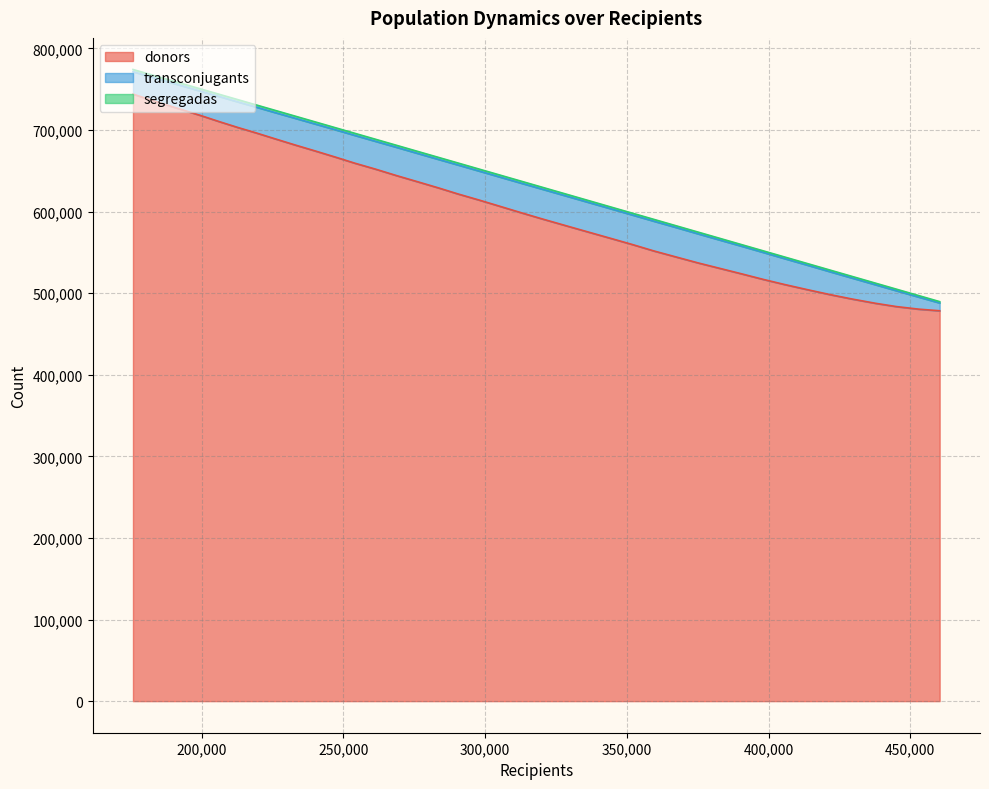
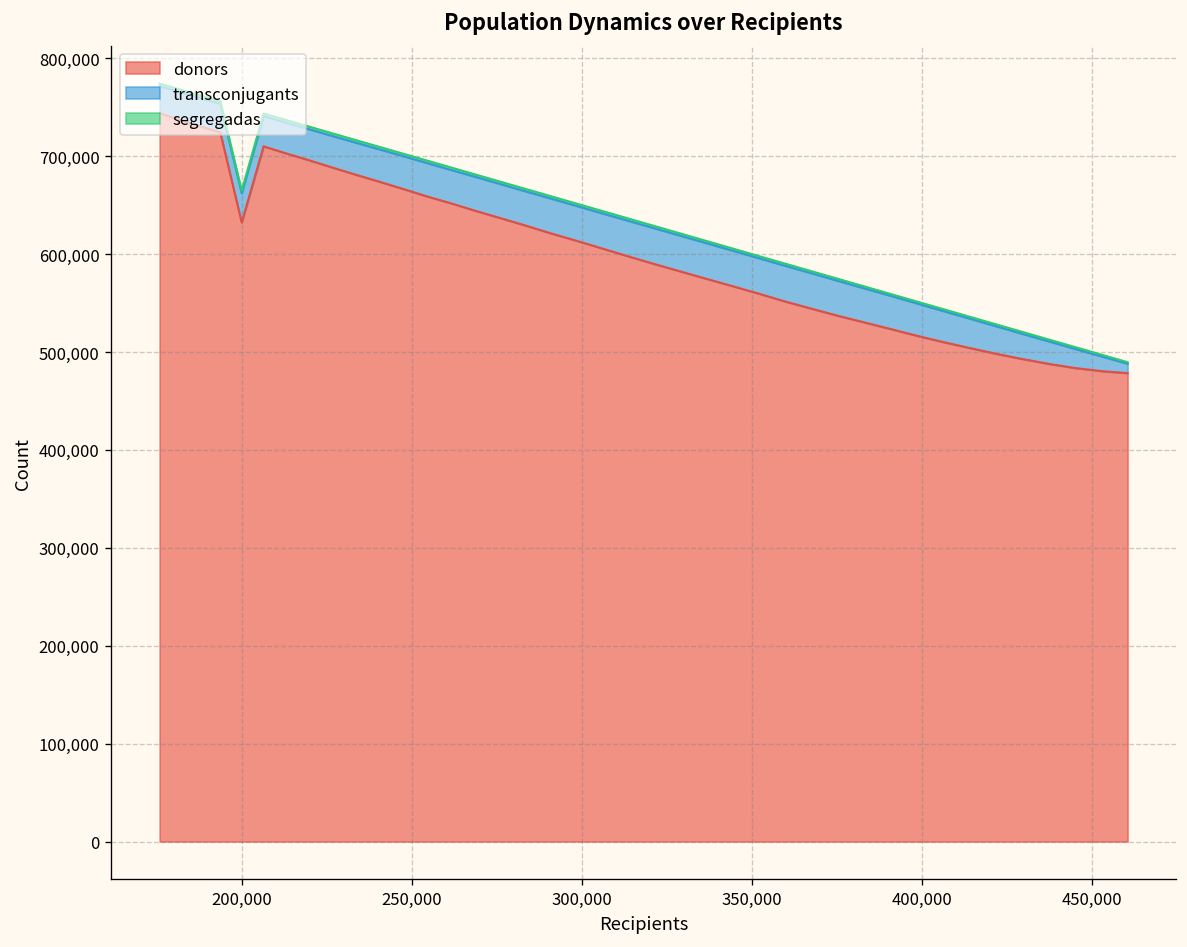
donors, 200,000: 720,000 -> 630,000
